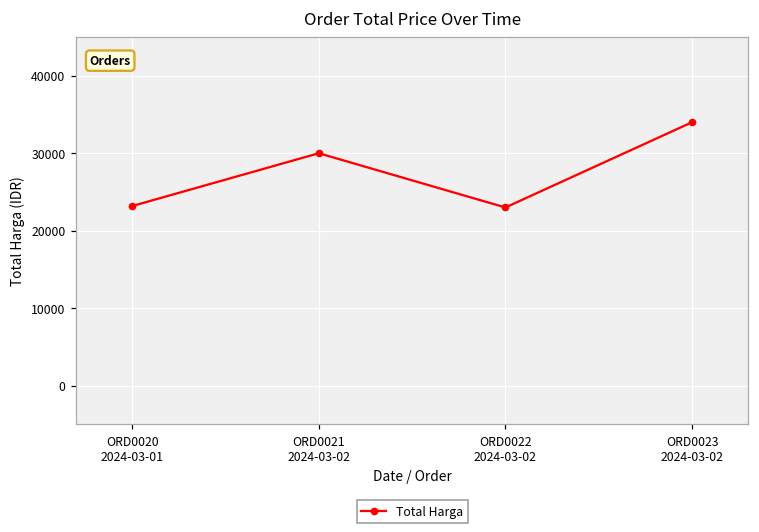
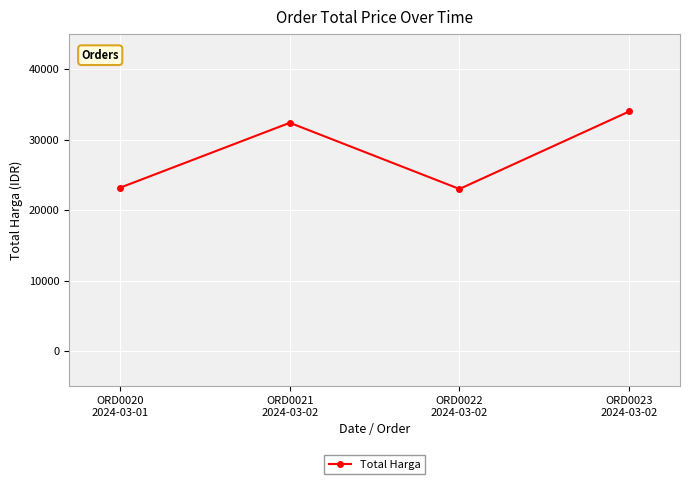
ORD0021 2024-03-02: 30000 -> 32000
